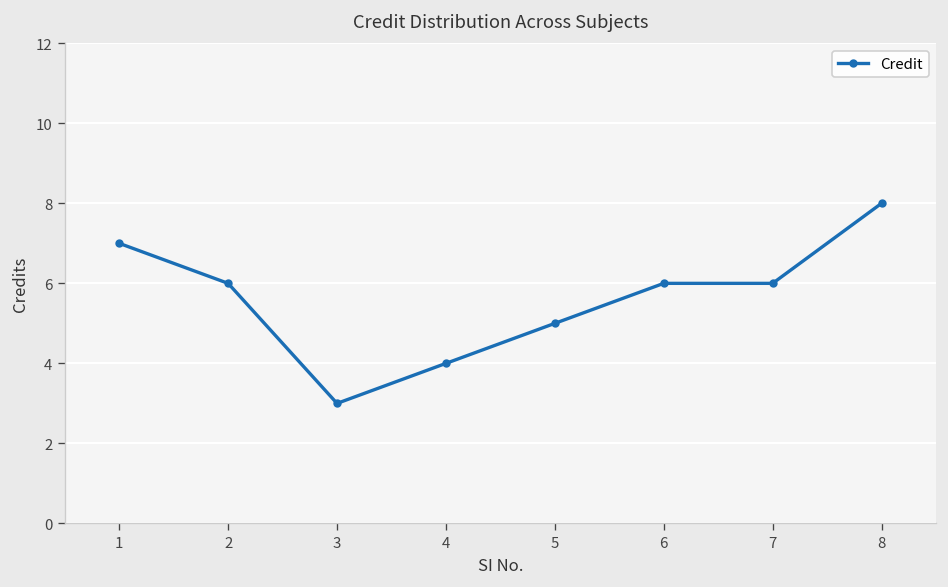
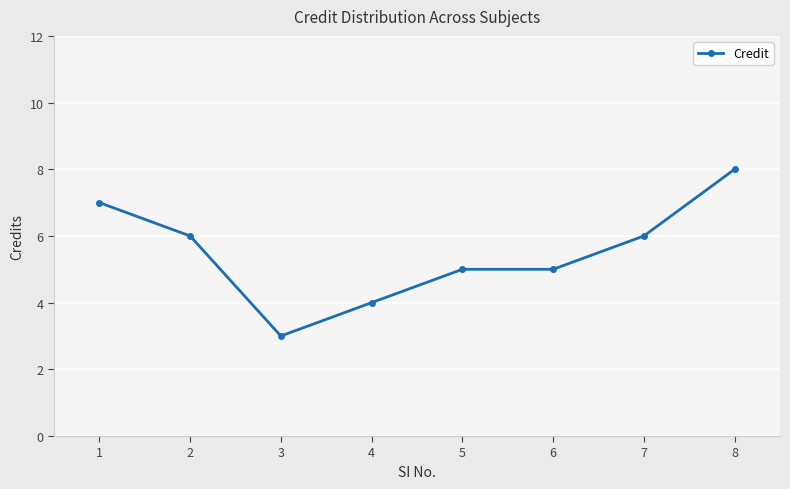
6: 6 -> 5
